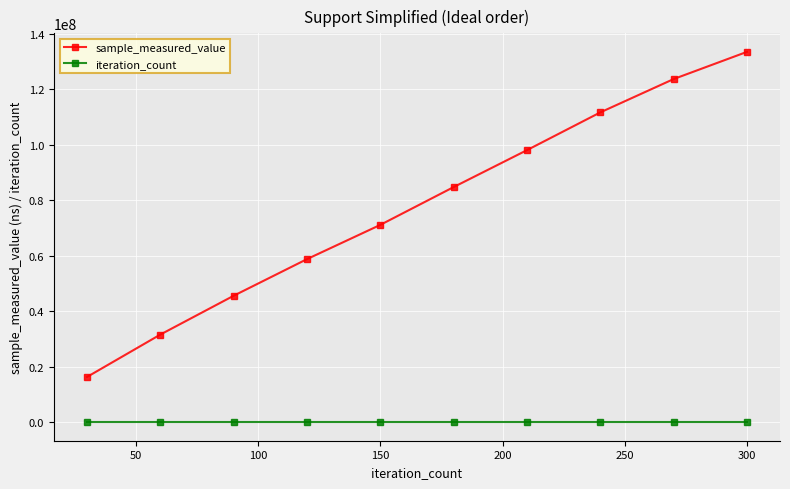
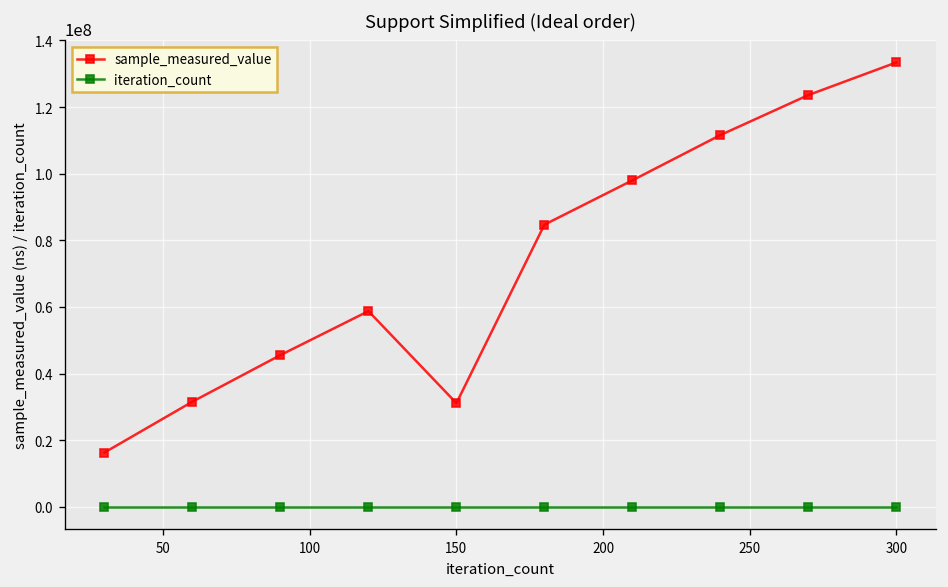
sample_measured_value, 150: 71000000 -> 31000000
